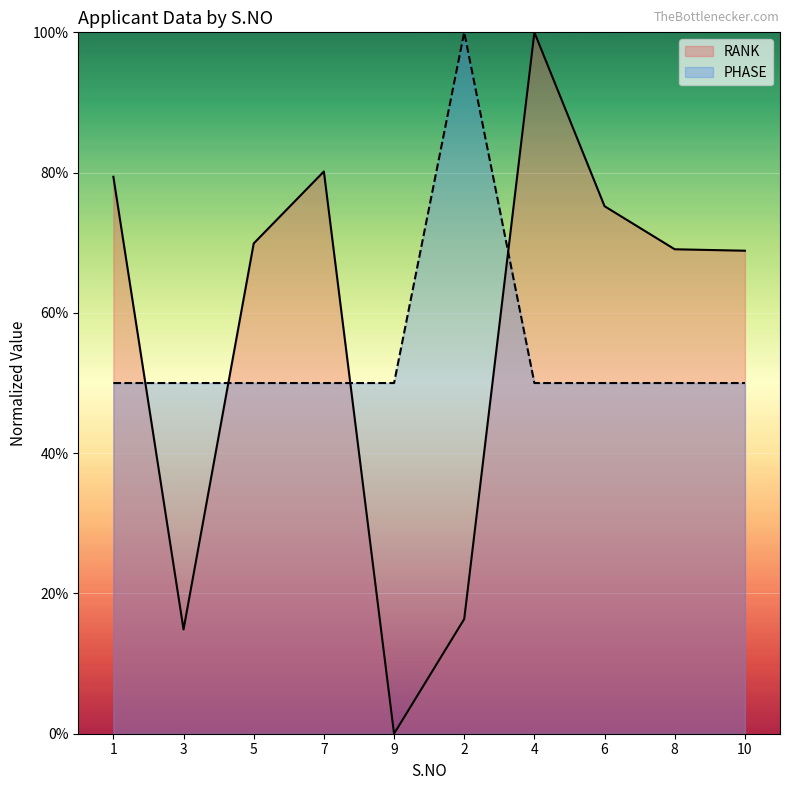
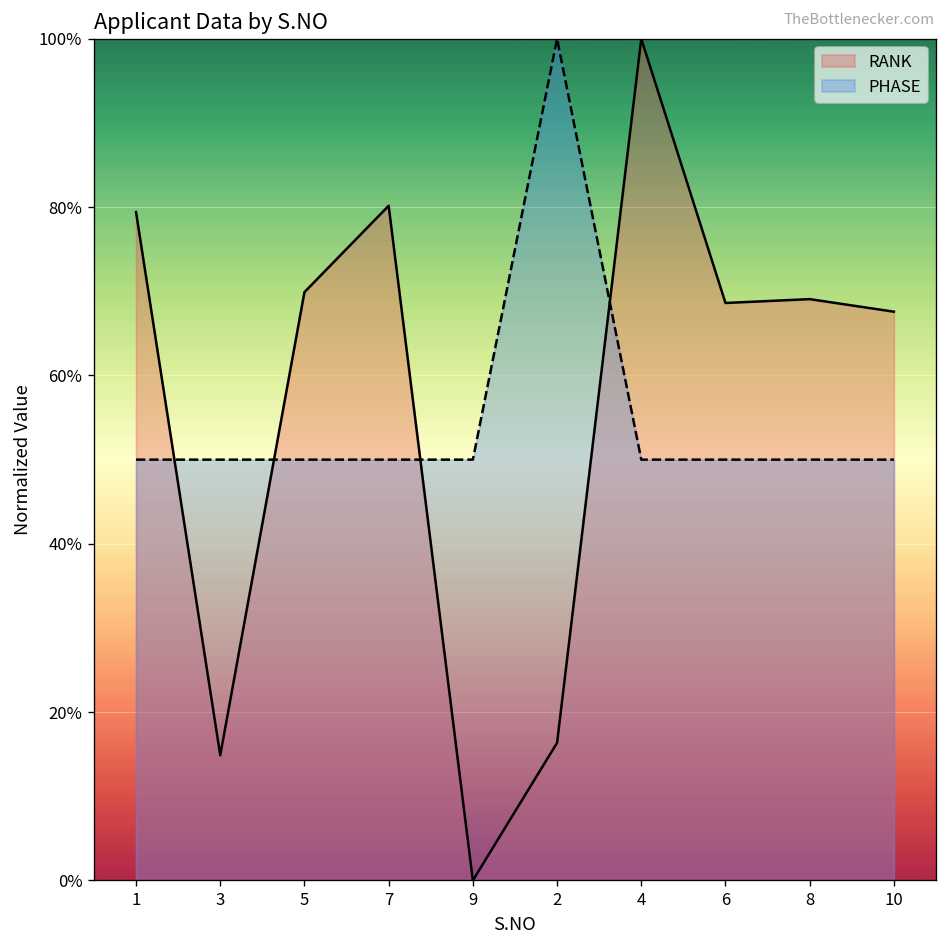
RANK, 6: 75% -> 69%
RANK, 10: 69% -> 68%
